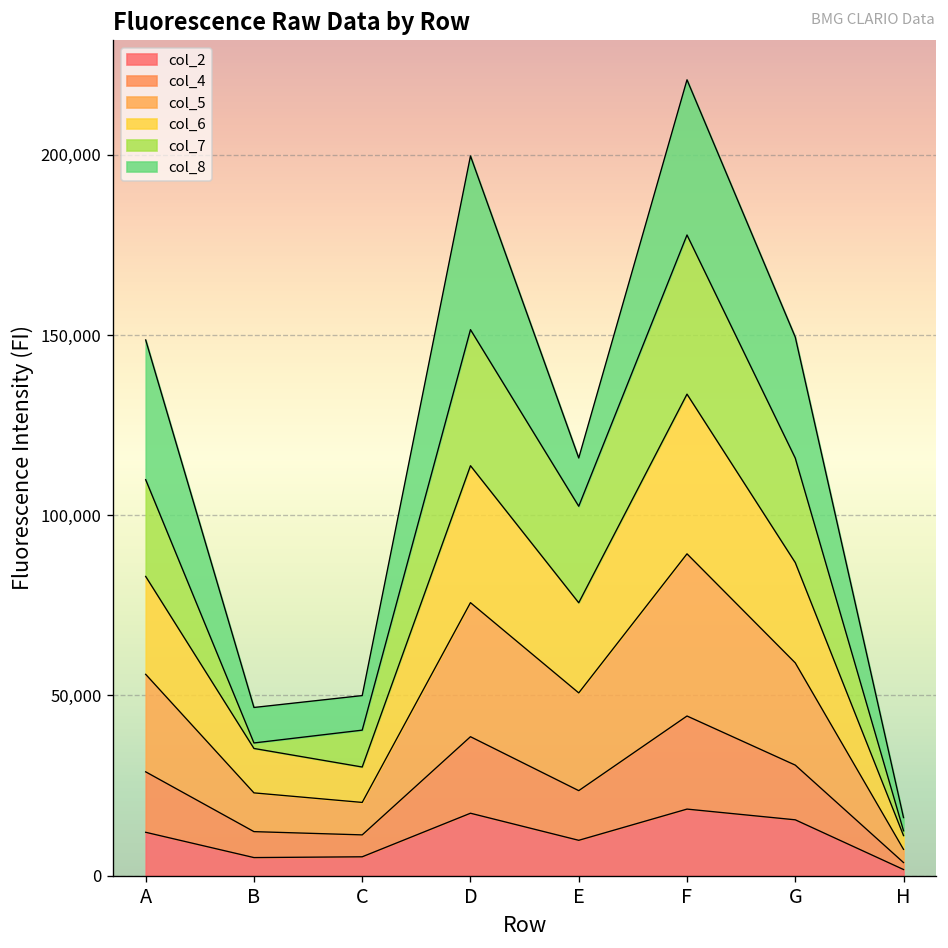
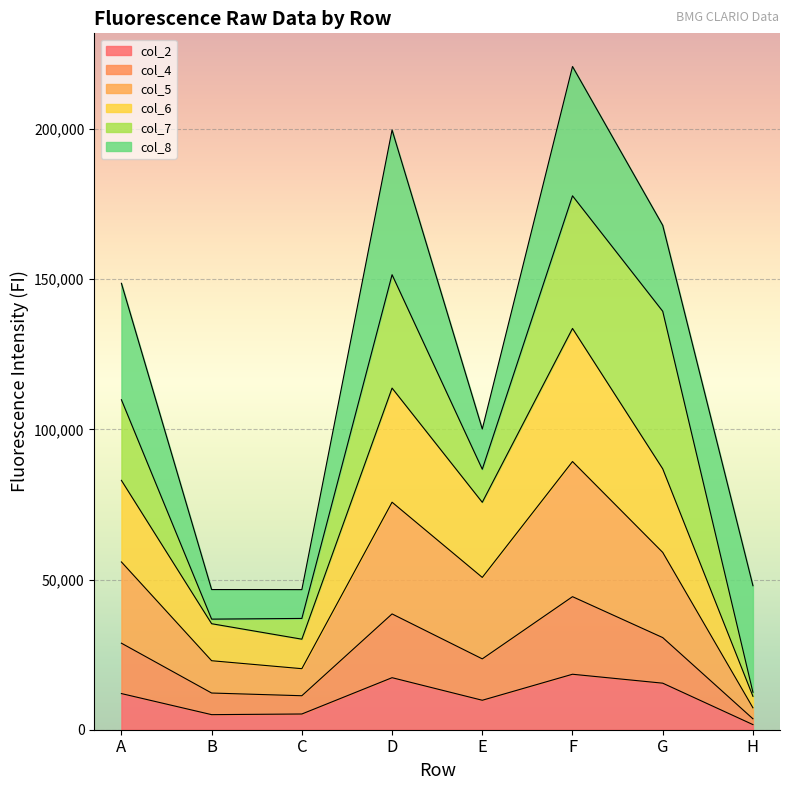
col_7, C: 10,000 -> 7,000
col_7, E: 27,000 -> 11,000
col_7, G: 29,000 -> 52,000
col_8, G: 34,000 -> 29,000
col_8, H: 4,000 -> 35,000
